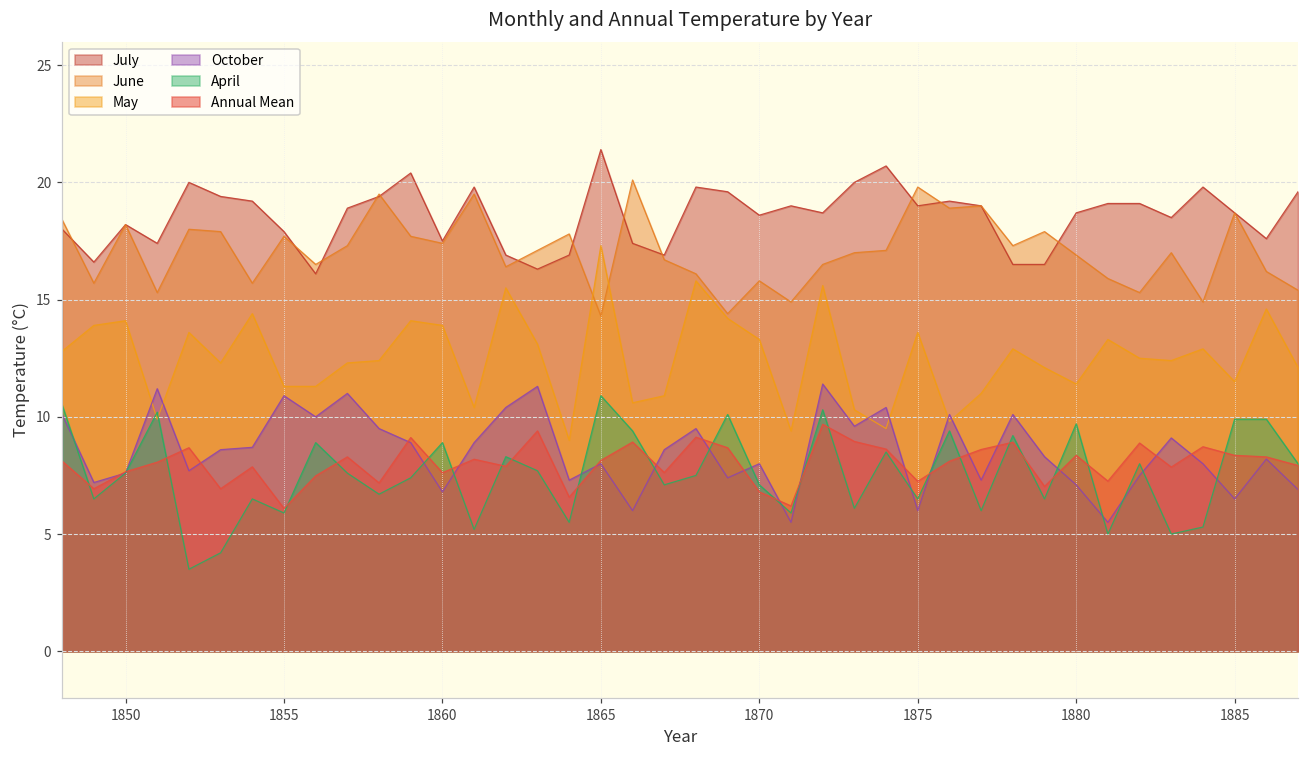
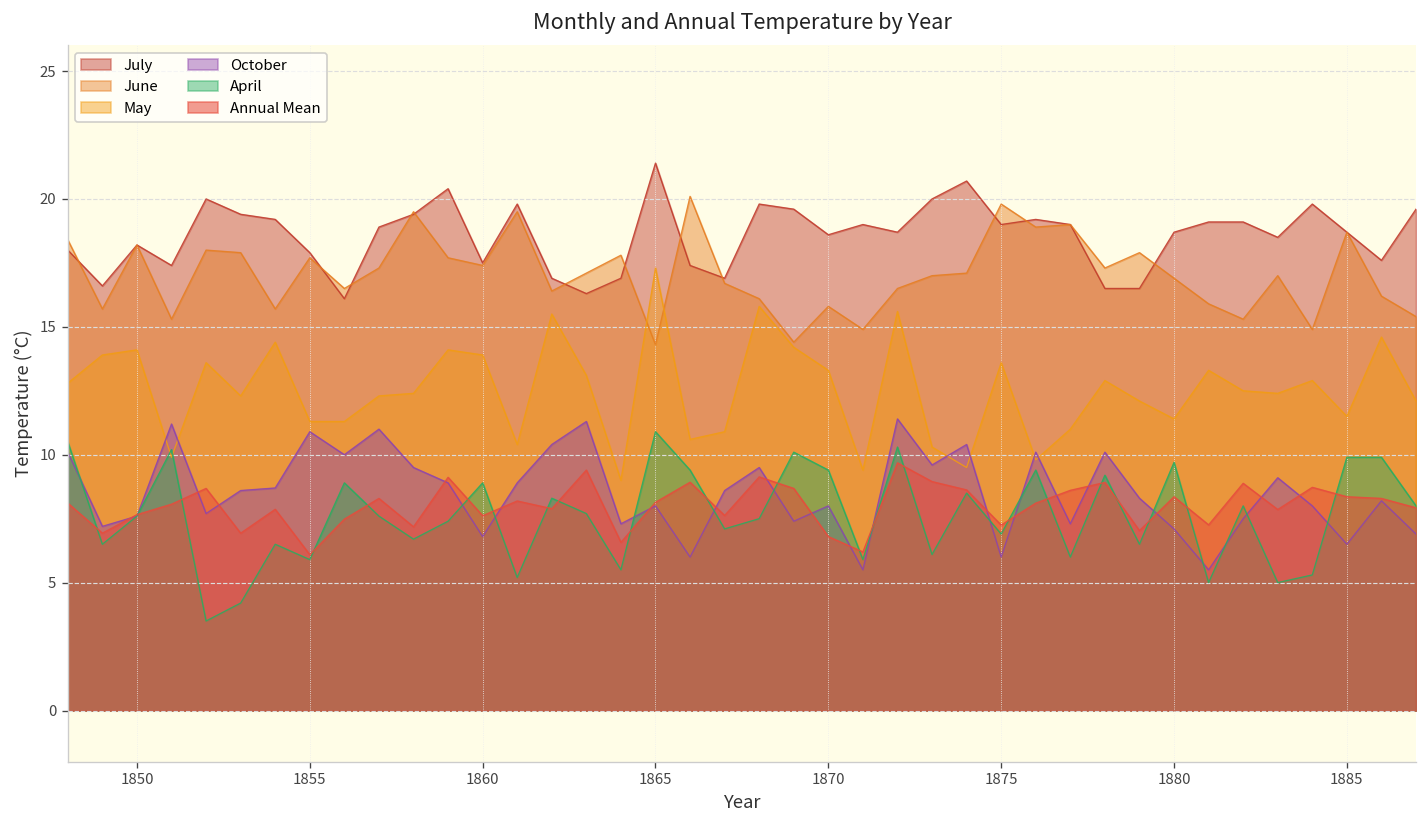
April, 1870: 7.1 -> 9.4
April, 1875: 6.5 -> 6.9
